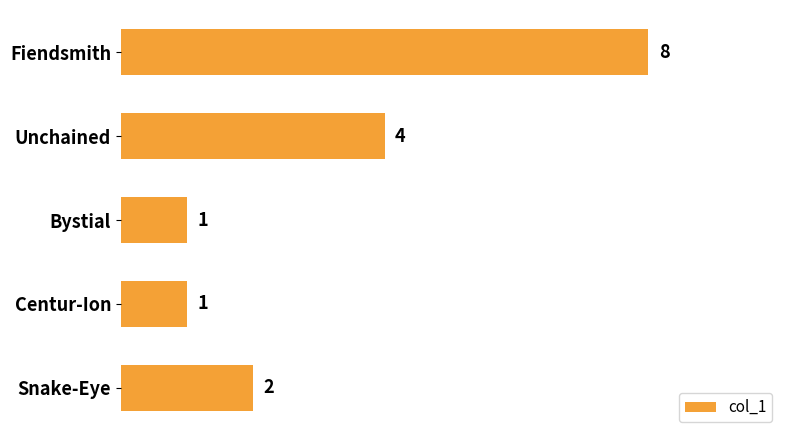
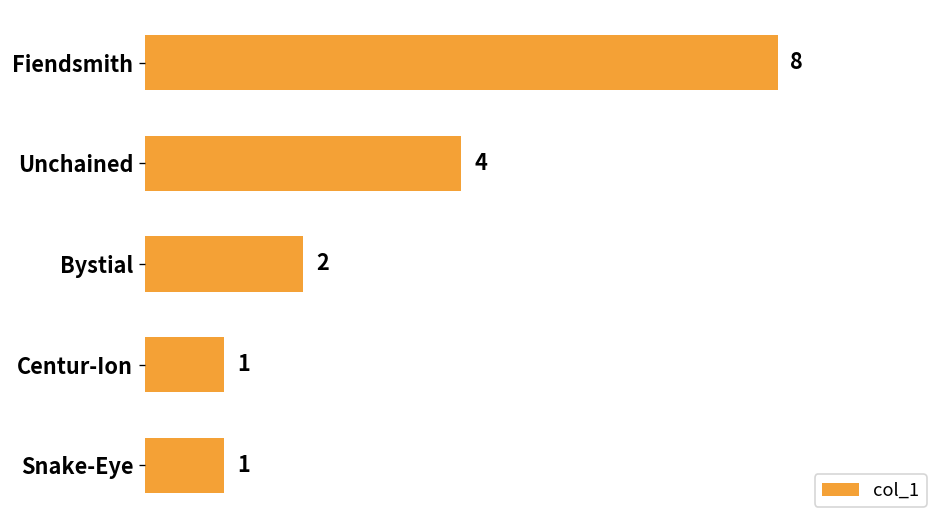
Bystial: 1 -> 2
Snake-Eye: 2 -> 1
